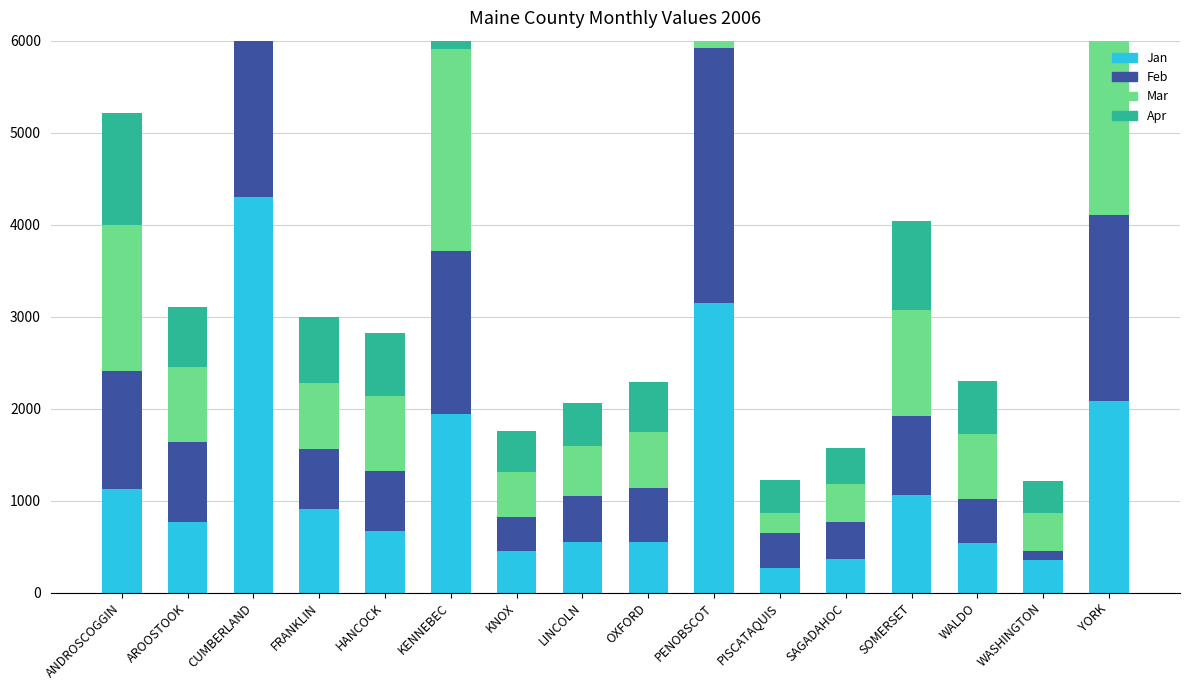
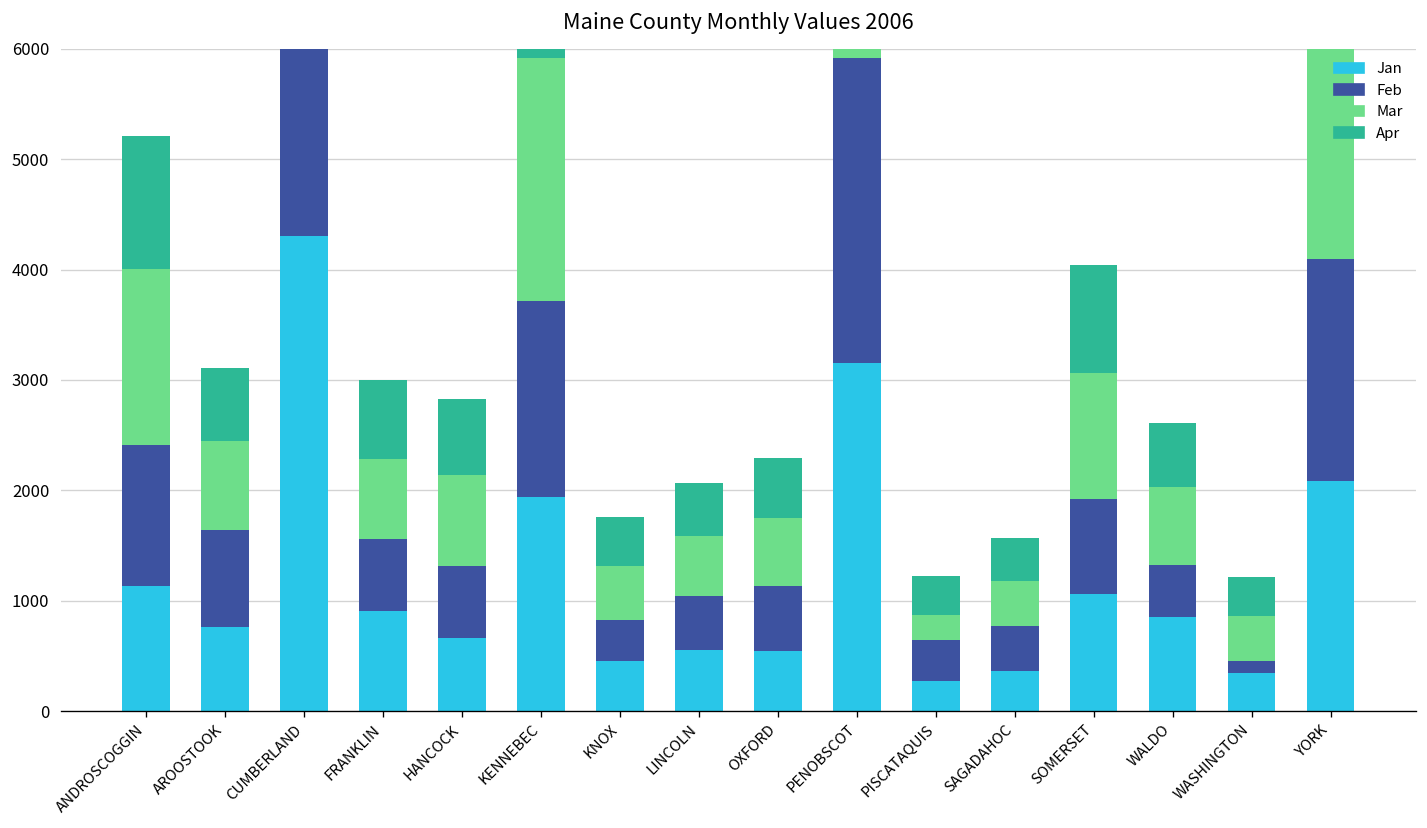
Jan, WALDO: 500 -> 900
